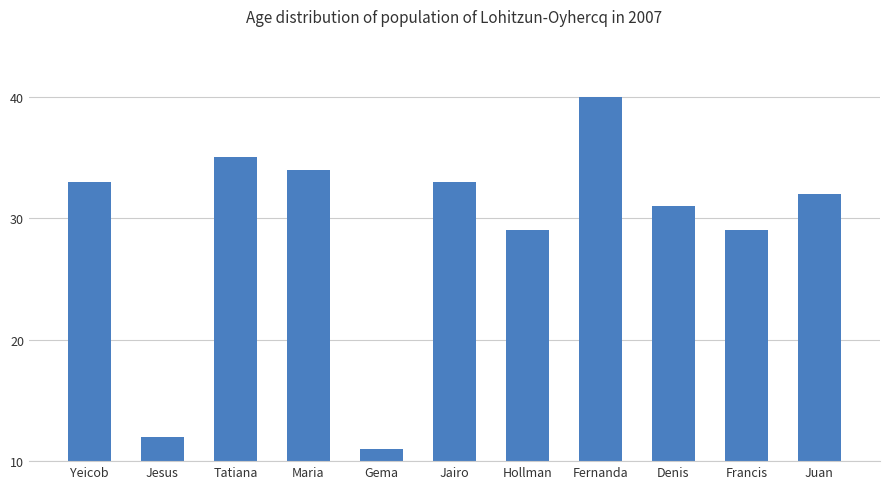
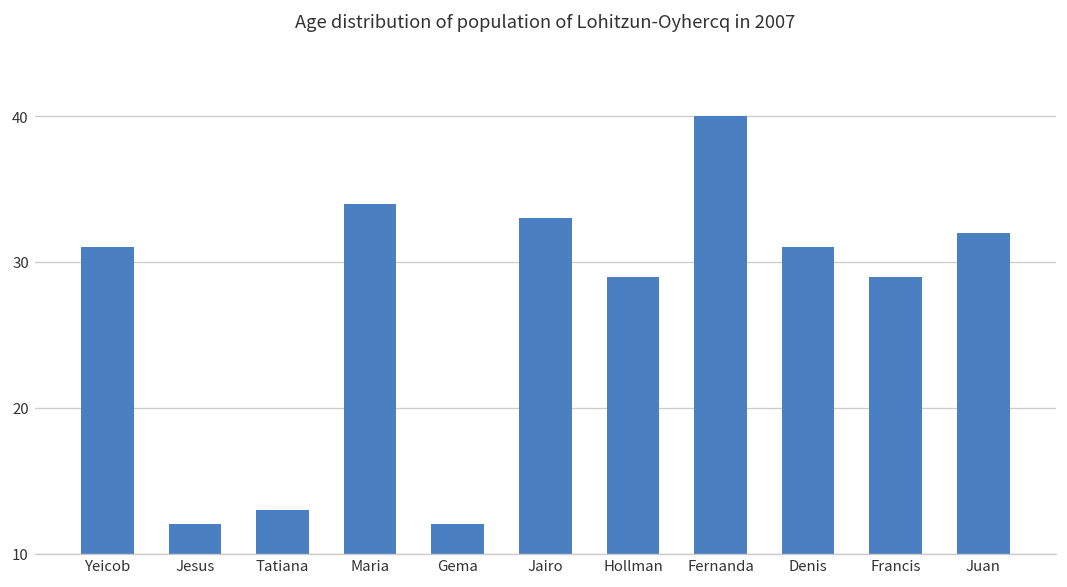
Yeicob: 33 -> 31
Tatiana: 35 -> 13
Gema: 11 -> 12
